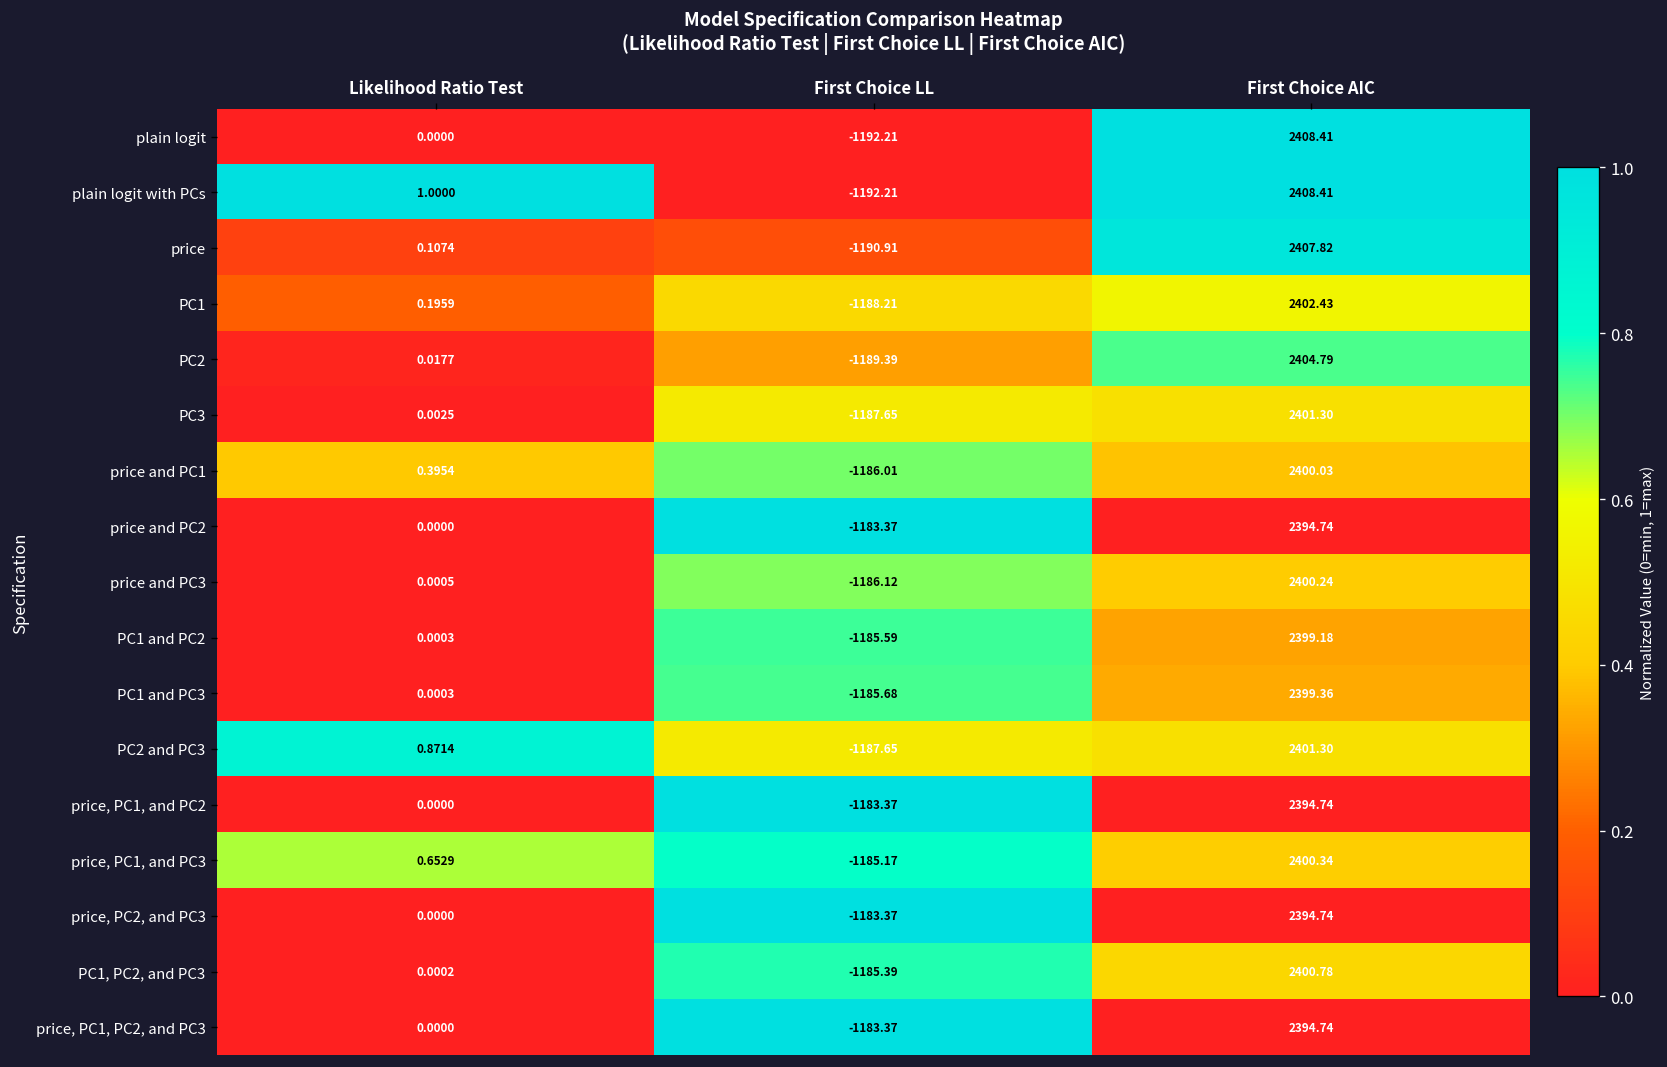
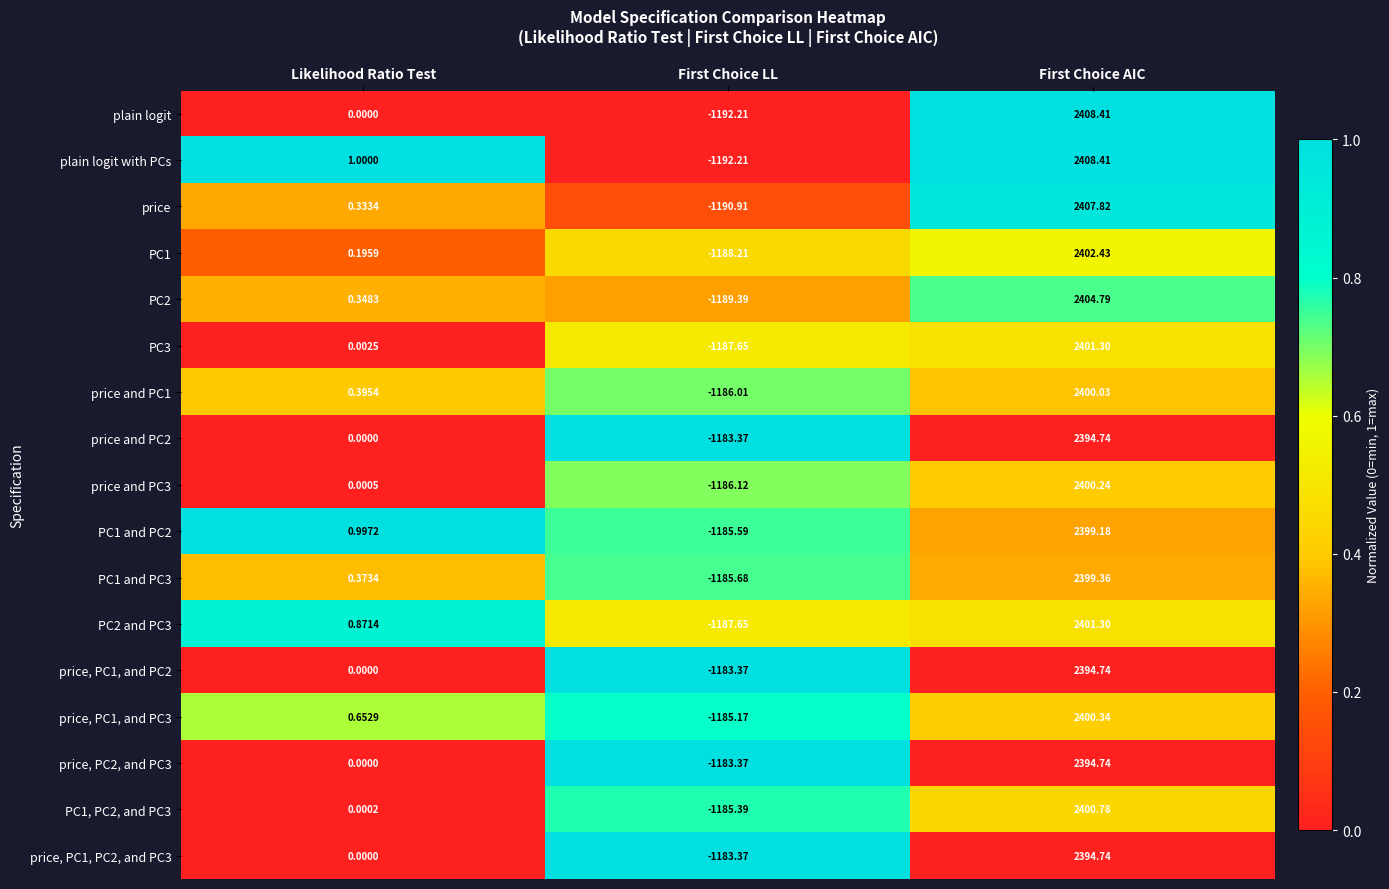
price, Likelihood Ratio Test: 0.1074 -> 0.3334
PC2, Likelihood Ratio Test: 0.0177 -> 0.3483
PC1 and PC2, Likelihood Ratio Test: 0.0003 -> 0.9972
PC1 and PC3, Likelihood Ratio Test: 0.0003 -> 0.3734
